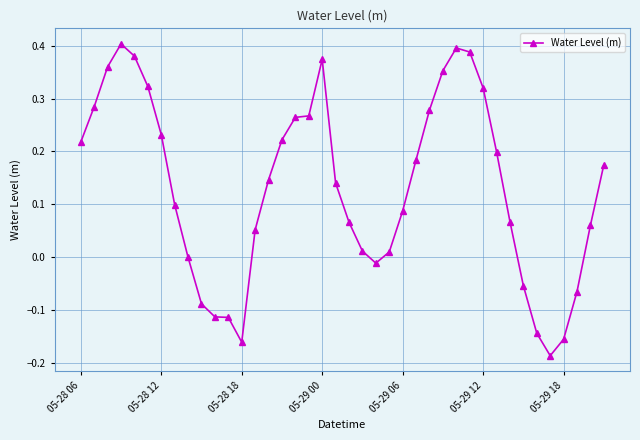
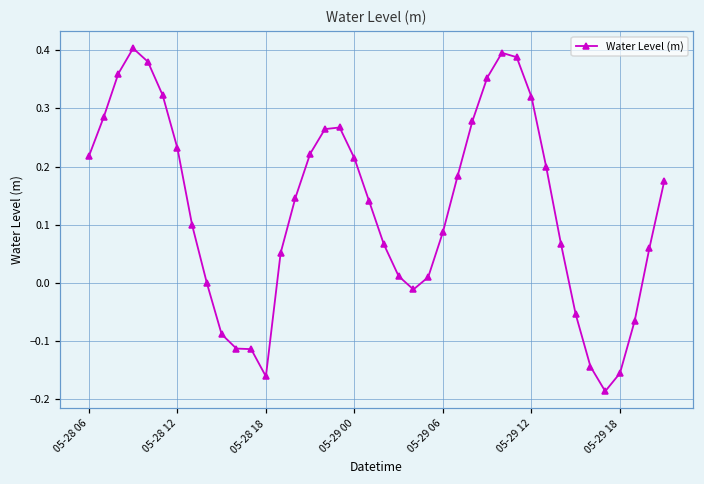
05-29 00: 0.37 -> 0.21
